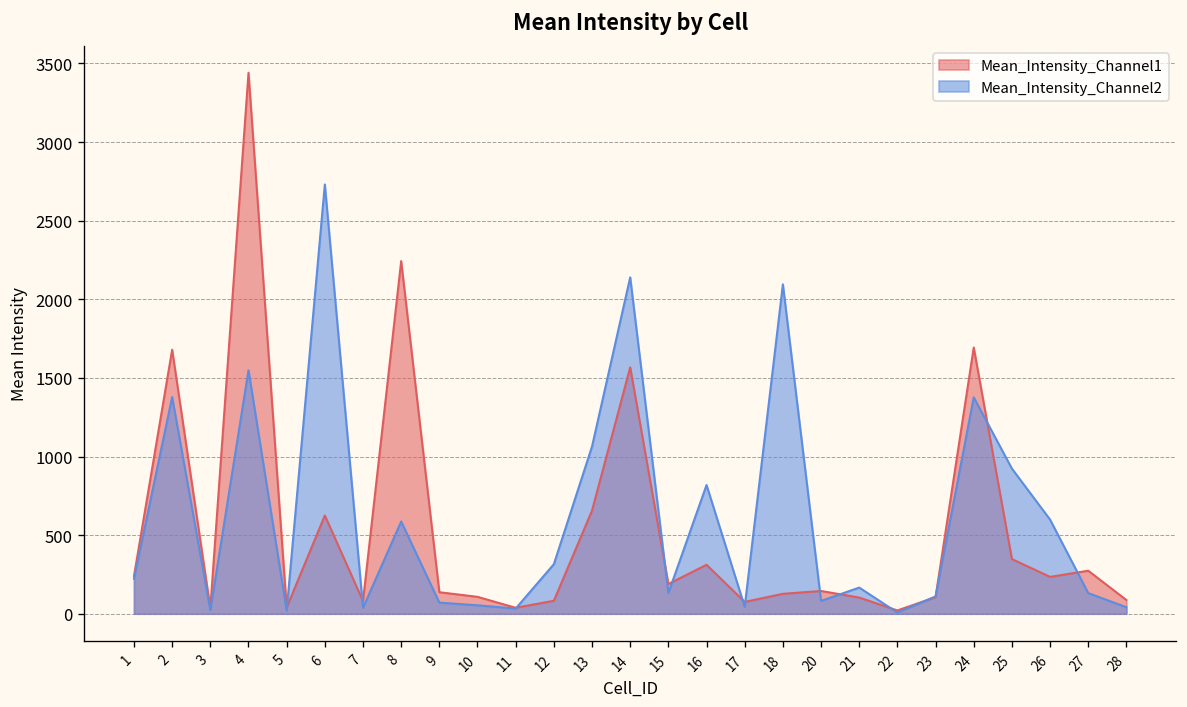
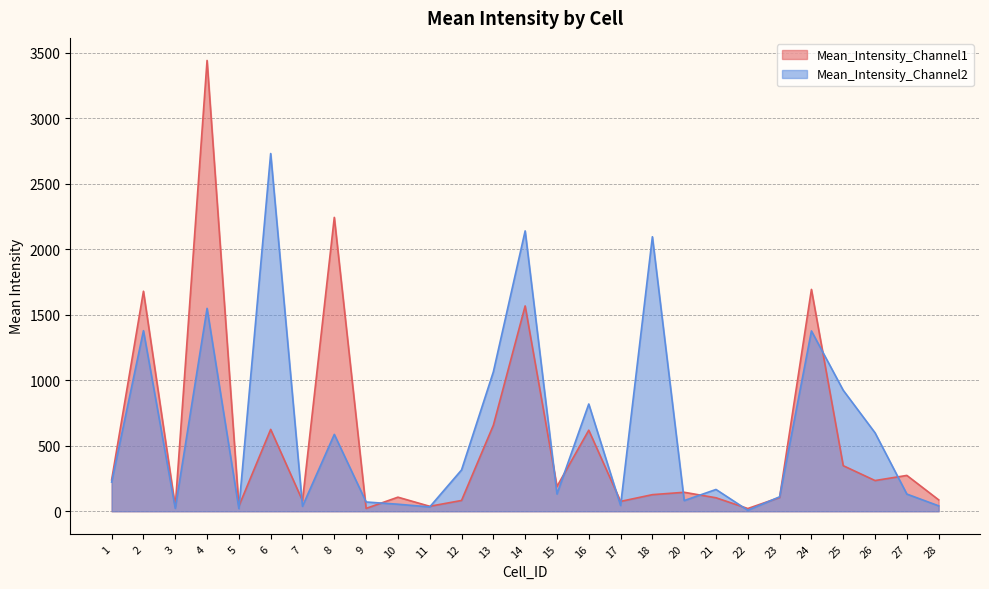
Mean_Intensity_Channel1, 9: 140 -> 20
Mean_Intensity_Channel1, 16: 310 -> 620
